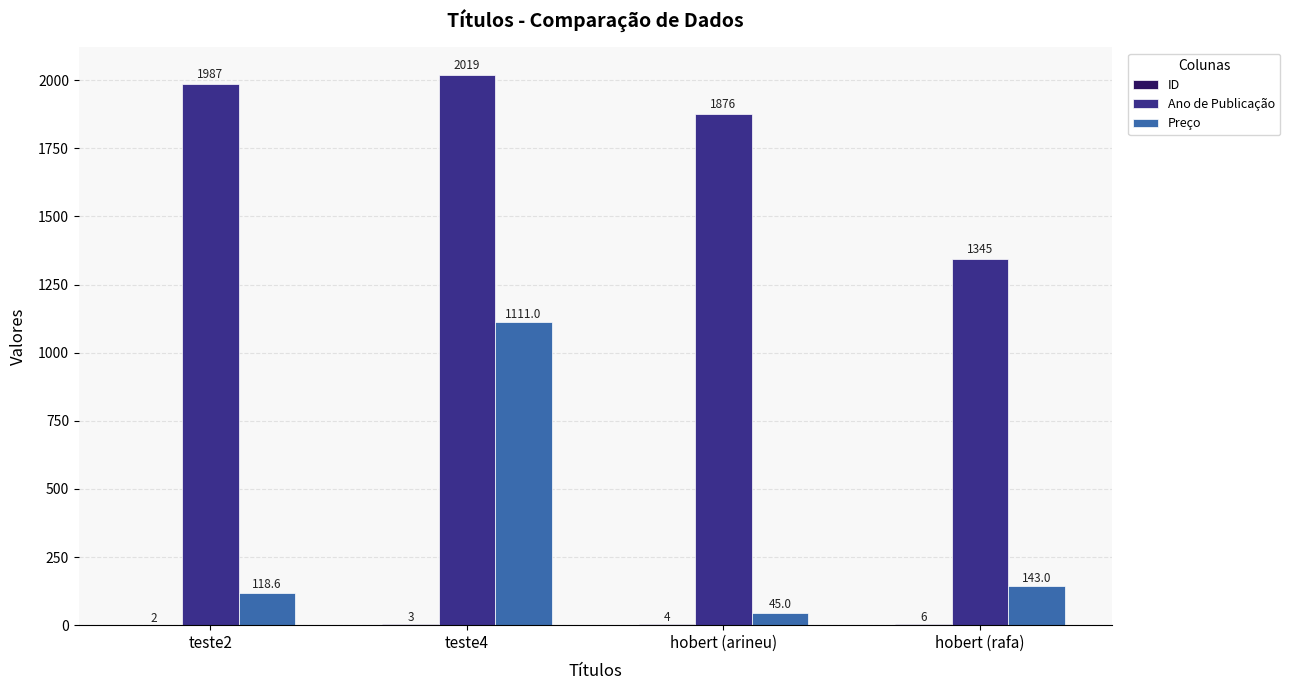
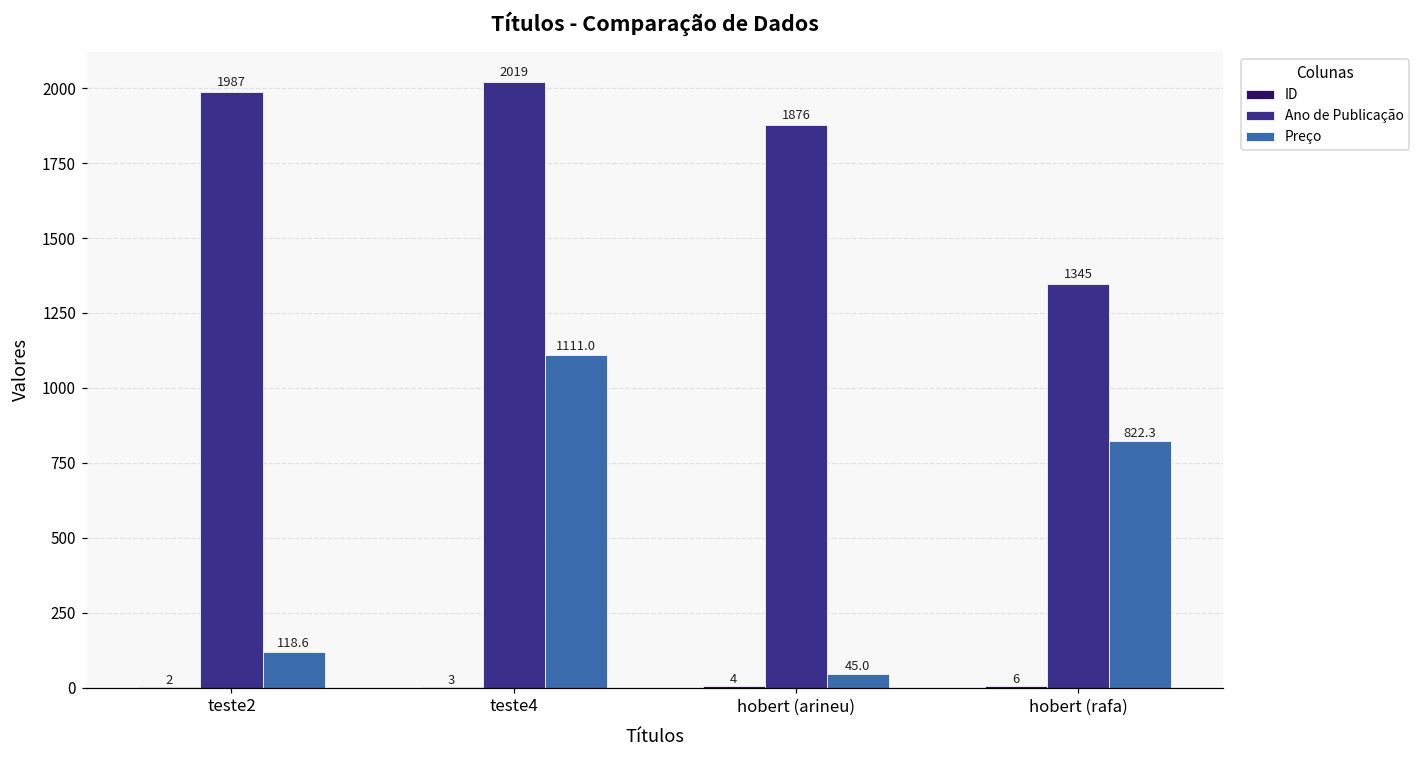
Preço, hobert (rafa): 143.0 -> 822.3
